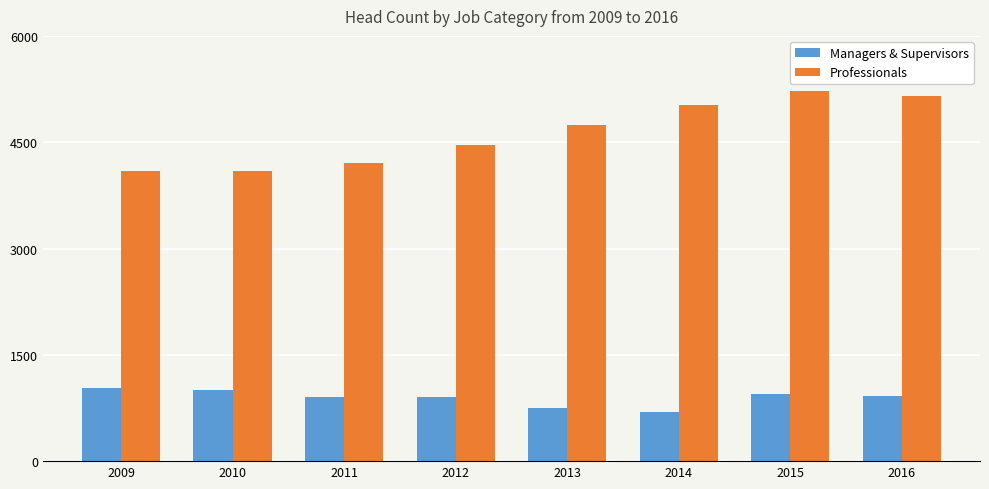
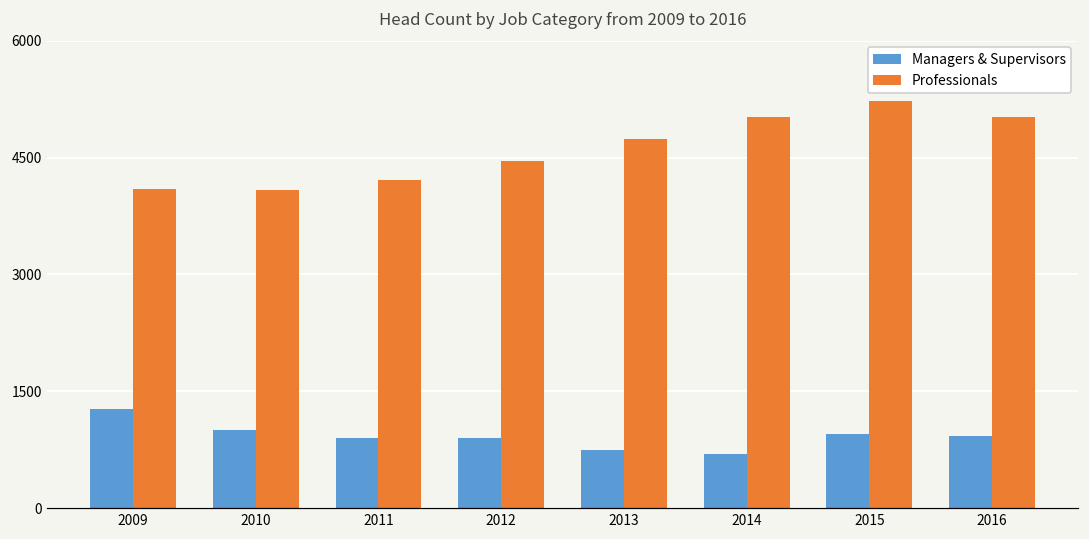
Managers & Supervisors, 2009: 1000 -> 1300
Professionals, 2016: 5200 -> 5000
